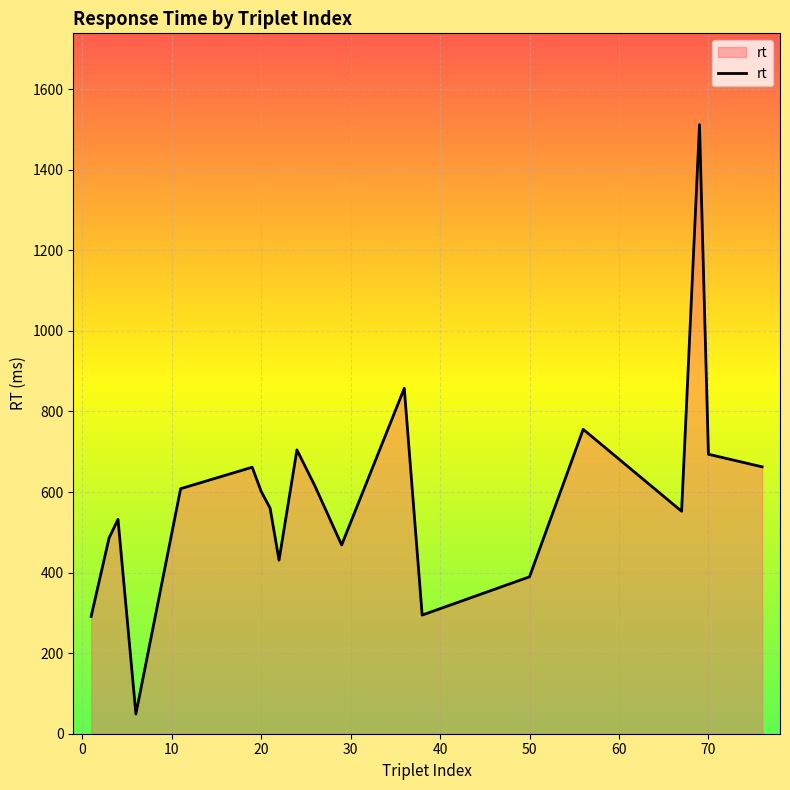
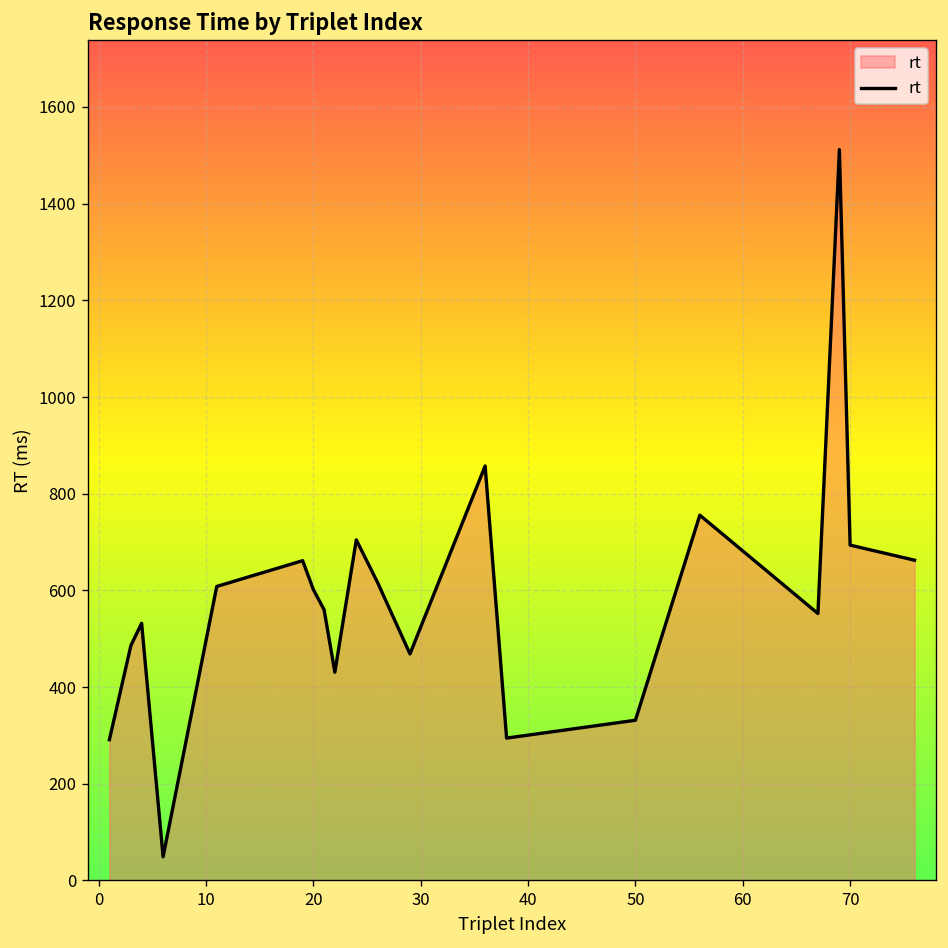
50: 390 -> 330
